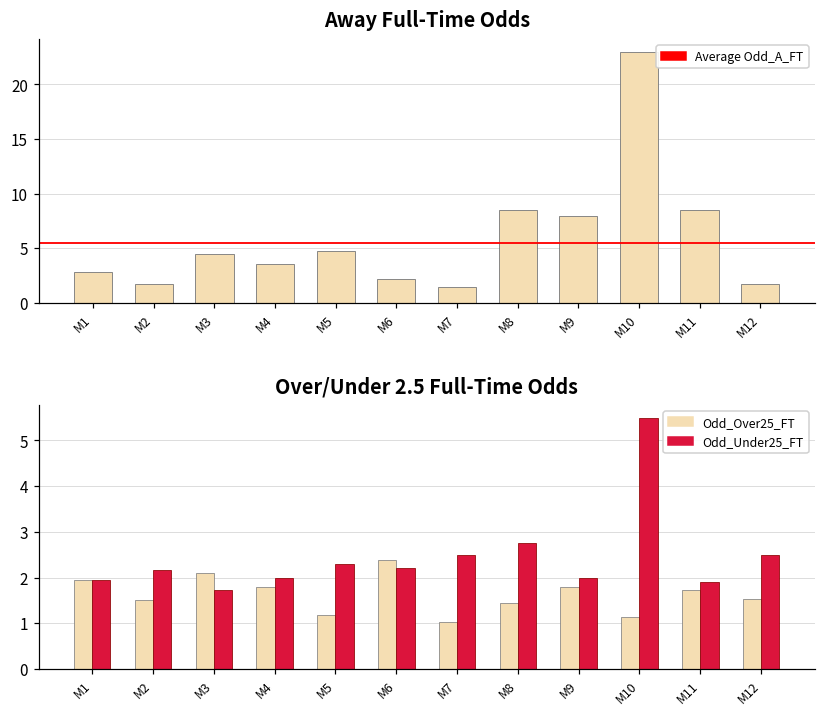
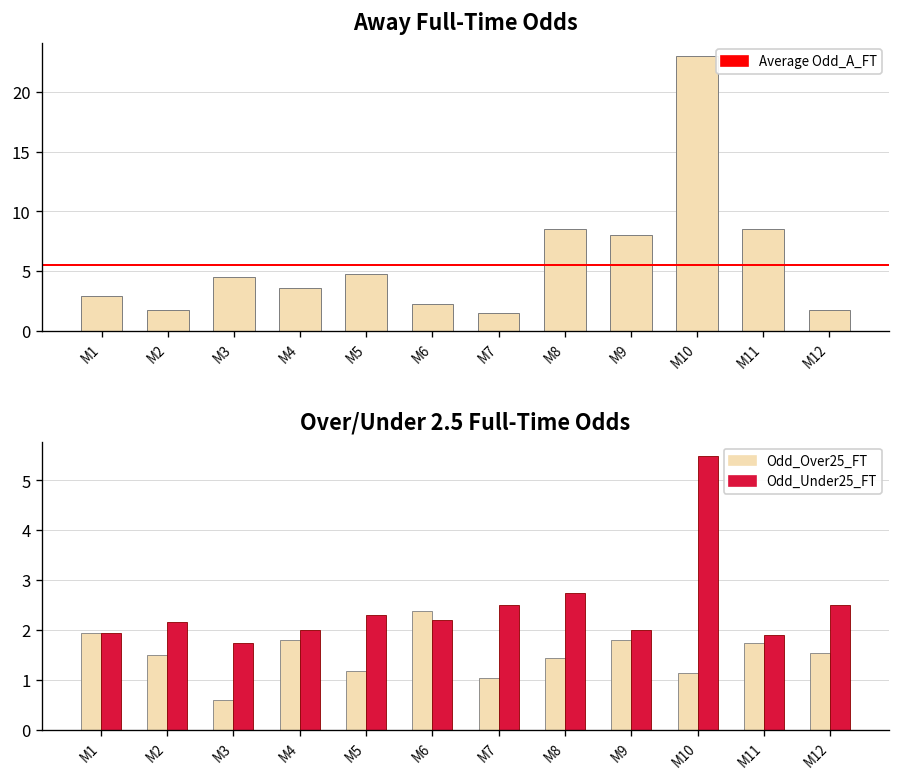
Over/Under 2.5 Full-Time Odds, Odd_Over25_FT, M3: 2.1 -> 0.6
